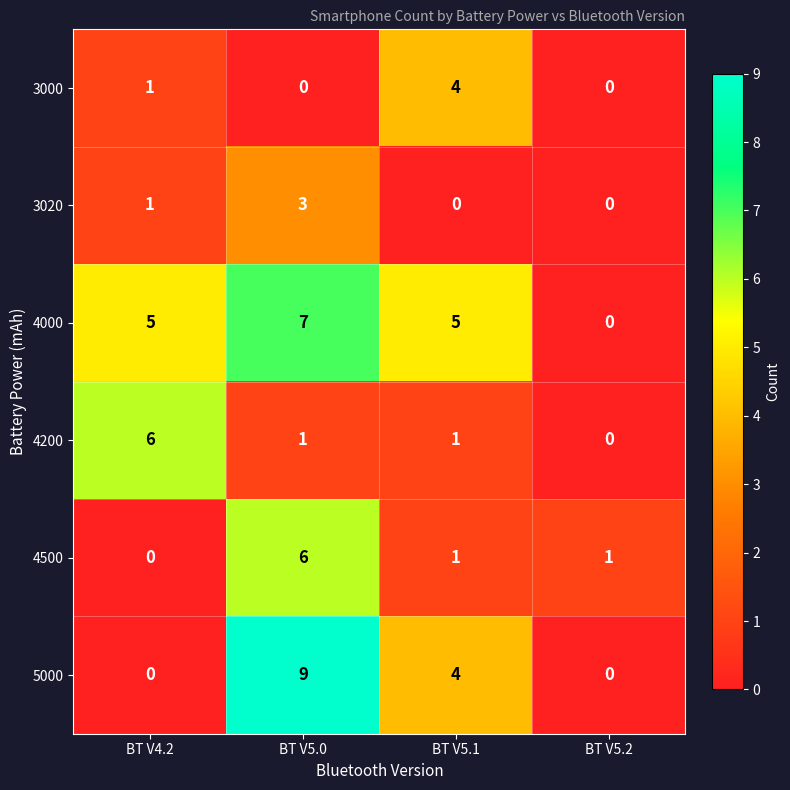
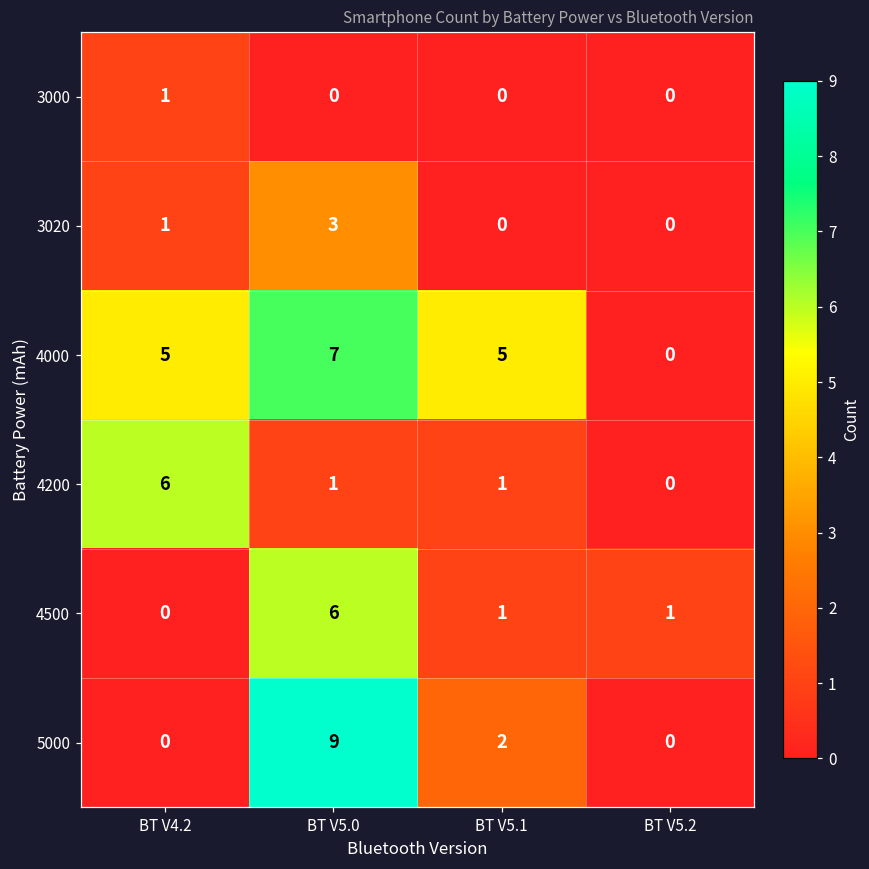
3000, BT V5.1: 4 -> 0
5000, BT V5.1: 4 -> 2
